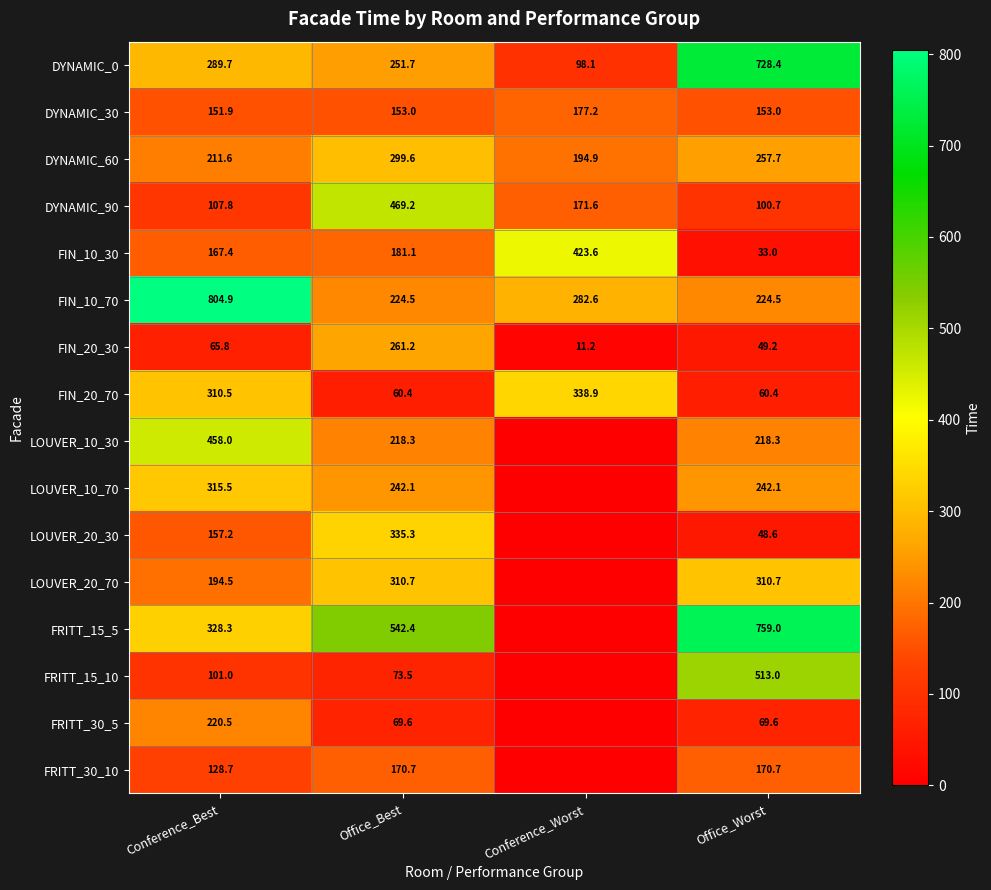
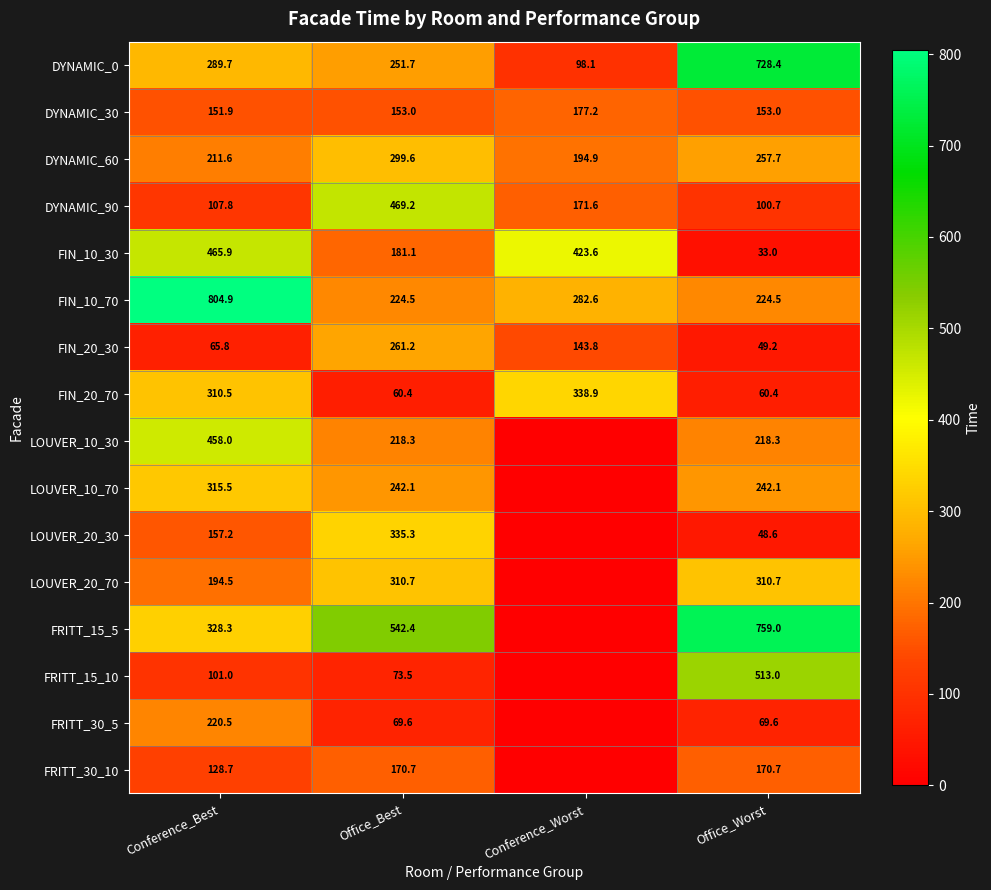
FIN_10_30, Conference_Best: 167.4 -> 465.9
FIN_20_30, Conference_Worst: 11.2 -> 143.8
